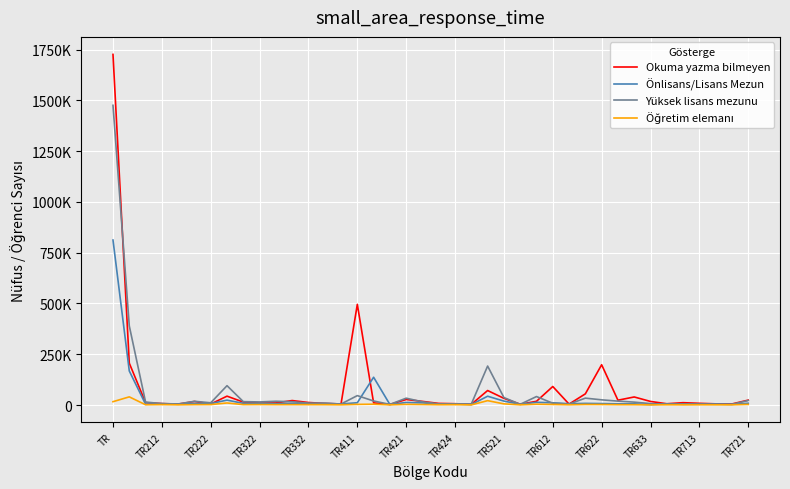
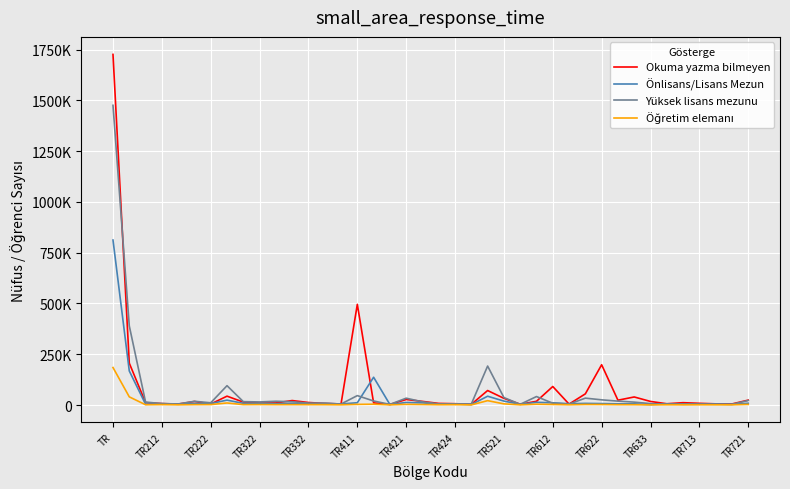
Öğretim elemanı, TR: 20000 -> 180000
